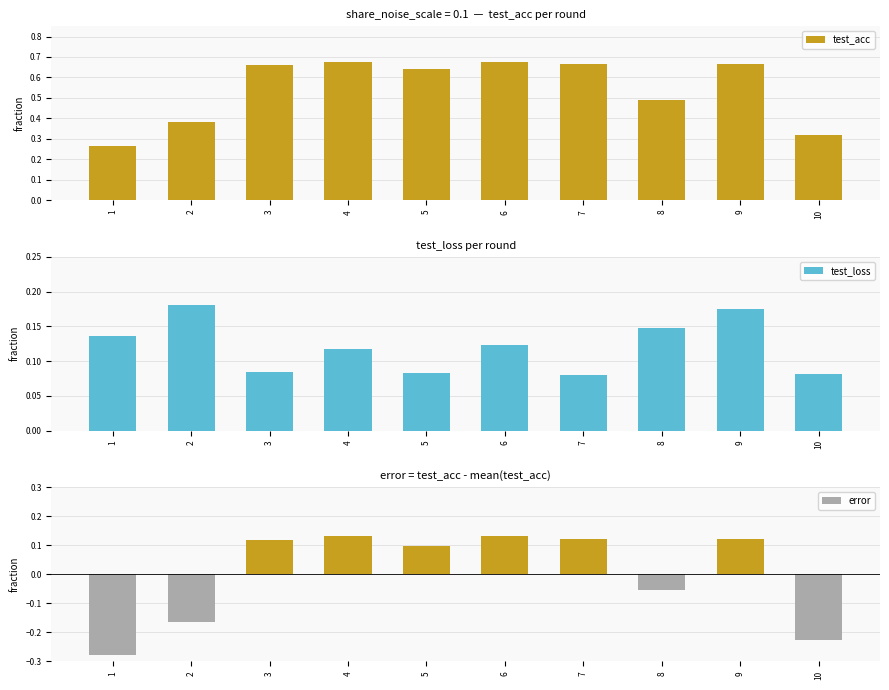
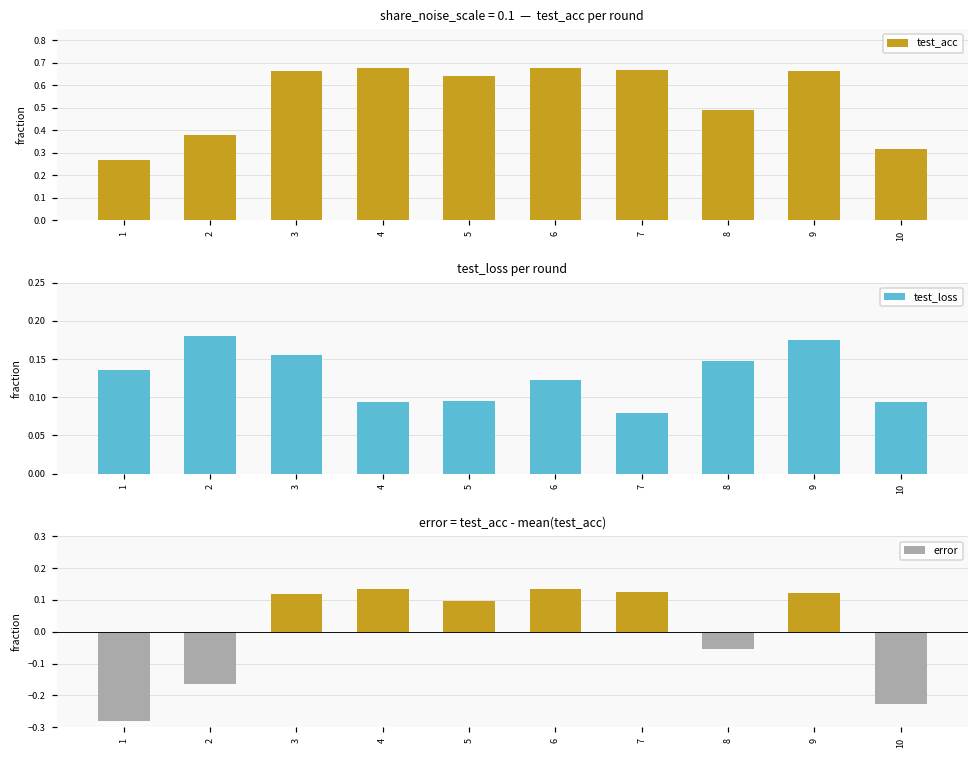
test_loss per round, 3: 0.08 -> 0.16
test_loss per round, 4: 0.12 -> 0.09
test_loss per round, 5: 0.08 -> 0.10
test_loss per round, 10: 0.08 -> 0.09
